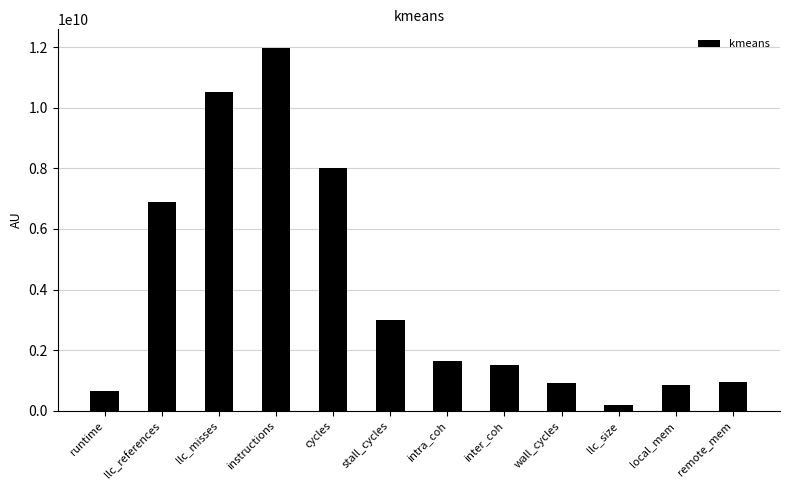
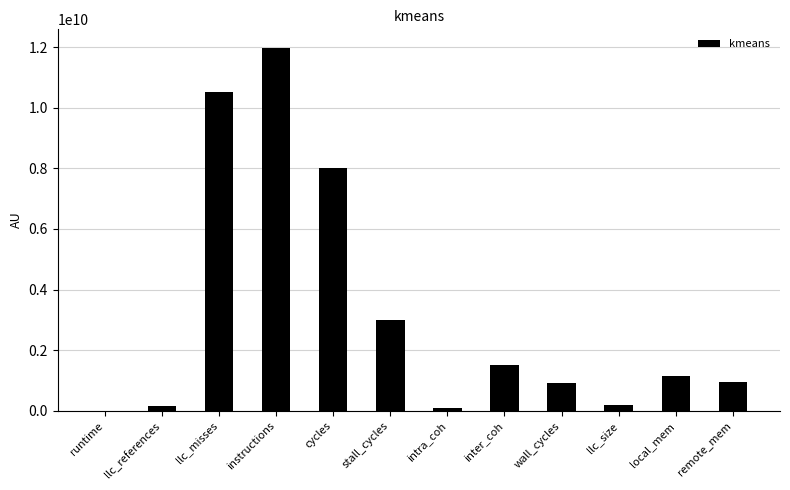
runtime: 700000000 -> 0
llc_references: 6900000000 -> 100000000
intra_coh: 1600000000 -> 100000000
local_mem: 900000000 -> 1100000000
